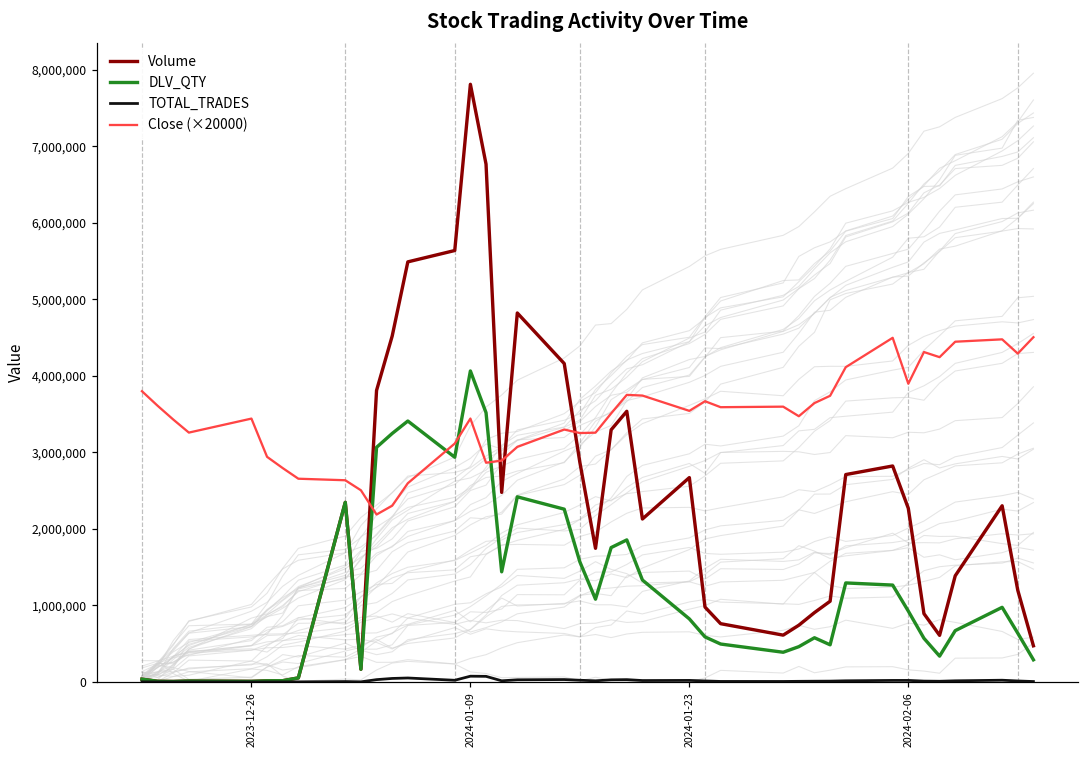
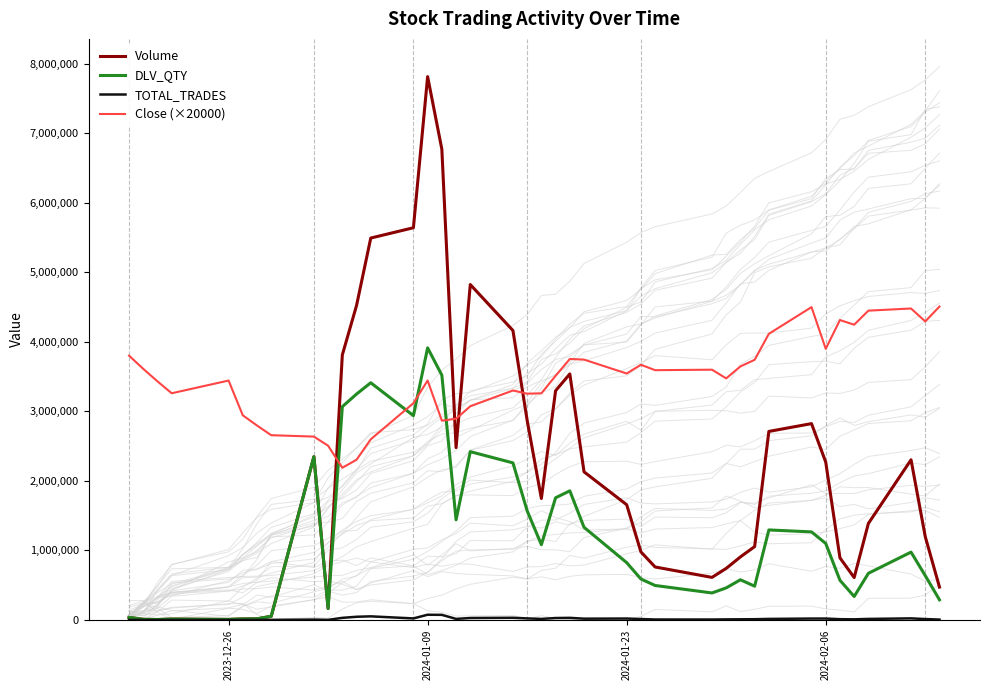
DLV_QTY, 2024-01-09: 4,100,000 -> 3,900,000
Volume, 2024-01-23: 2,700,000 -> 1,700,000
DLV_QTY, 2024-02-06: 900,000 -> 1,100,000
